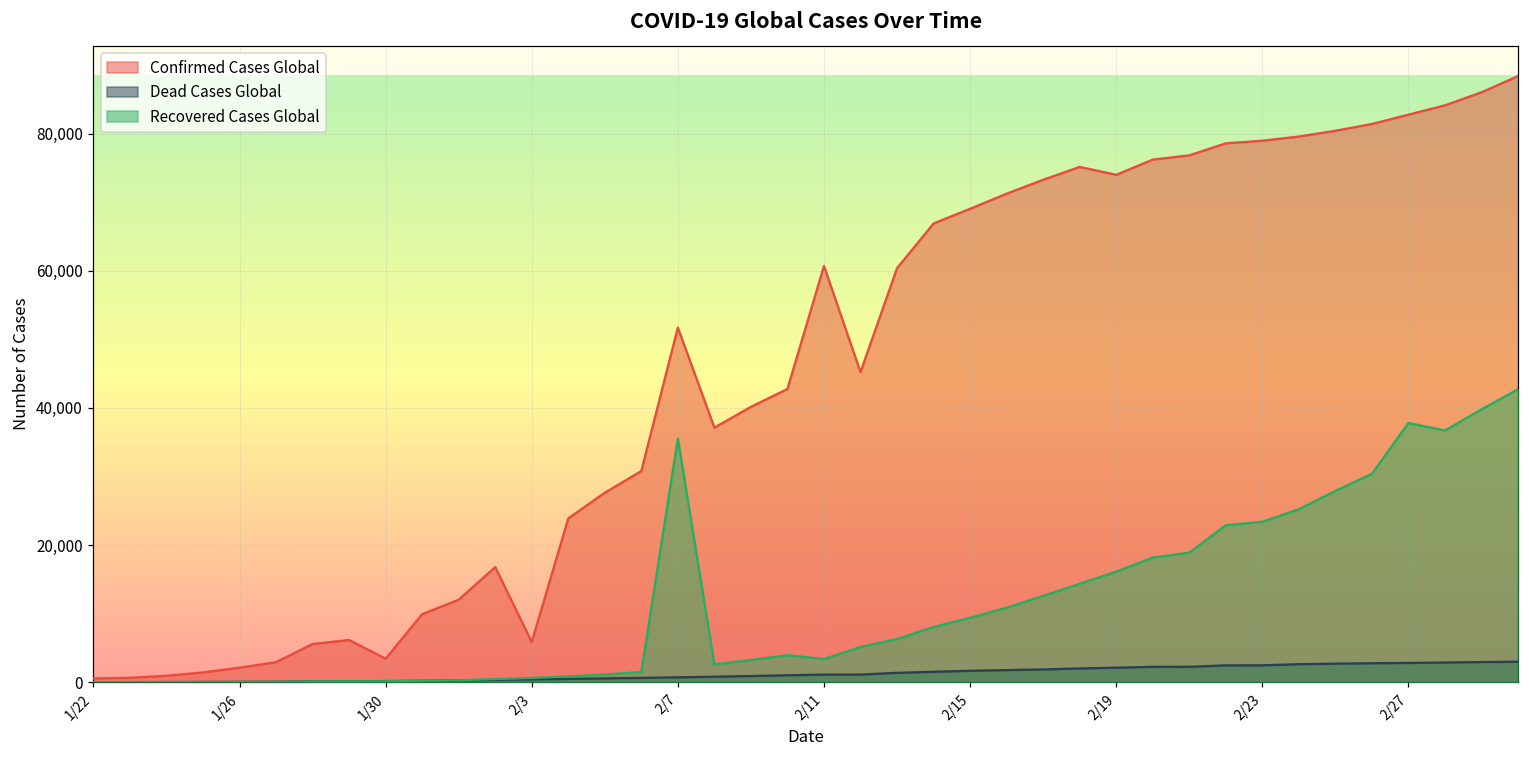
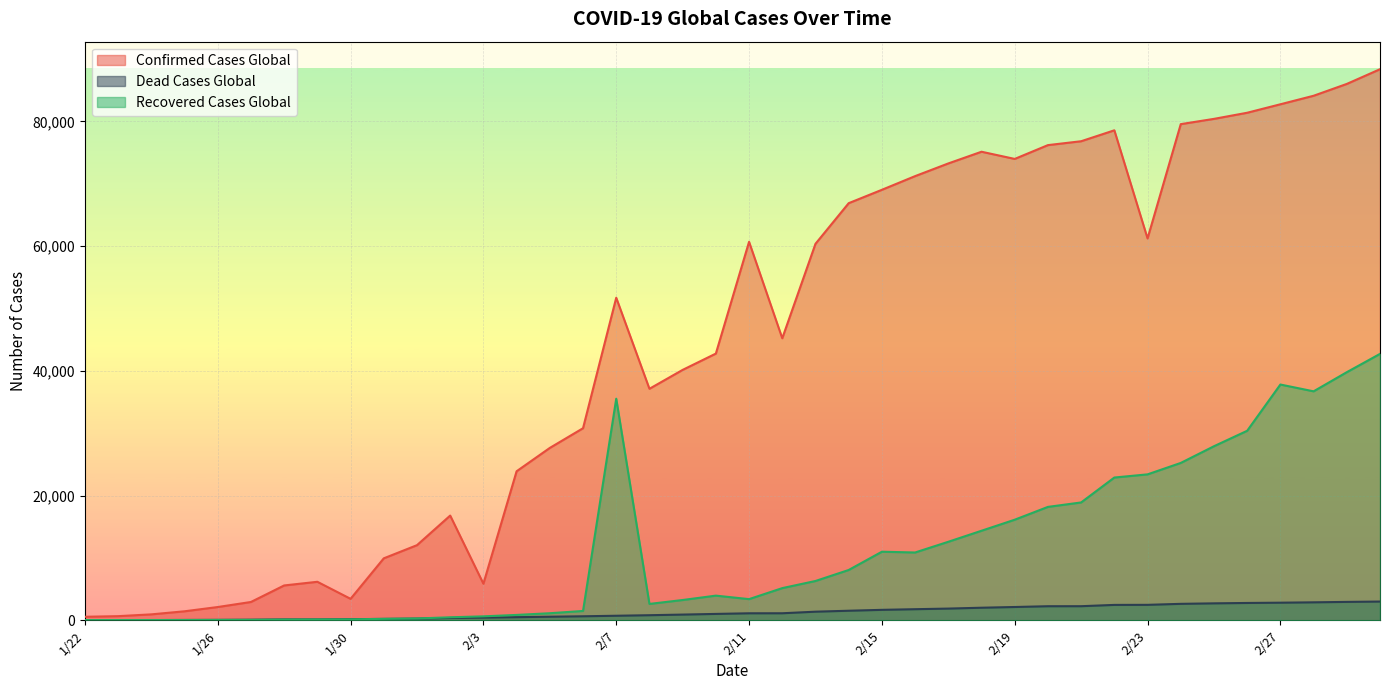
Recovered Cases Global, 2/15: 9,000 -> 11,000
Confirmed Cases Global, 2/23: 79,000 -> 61,000
